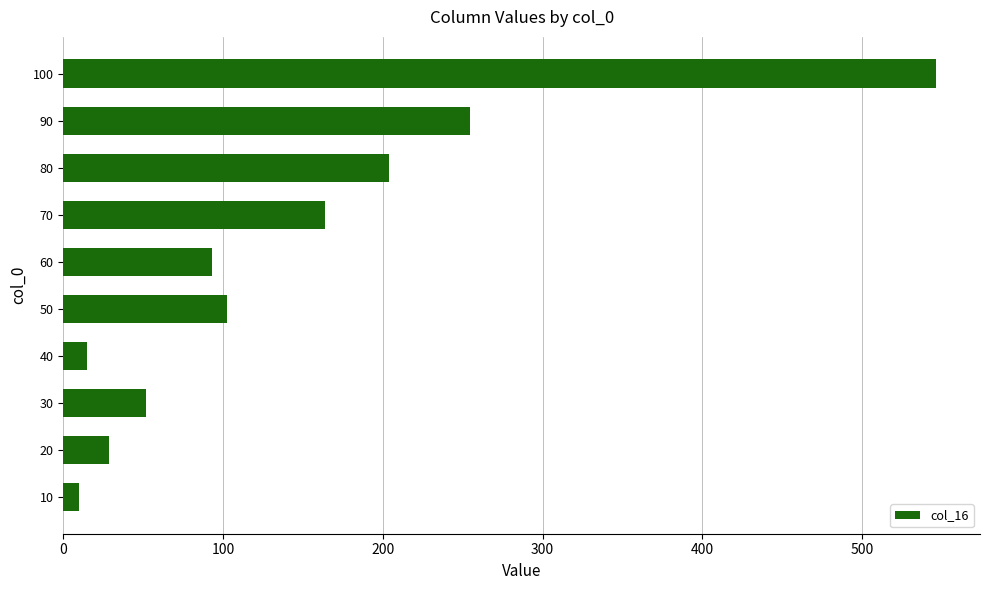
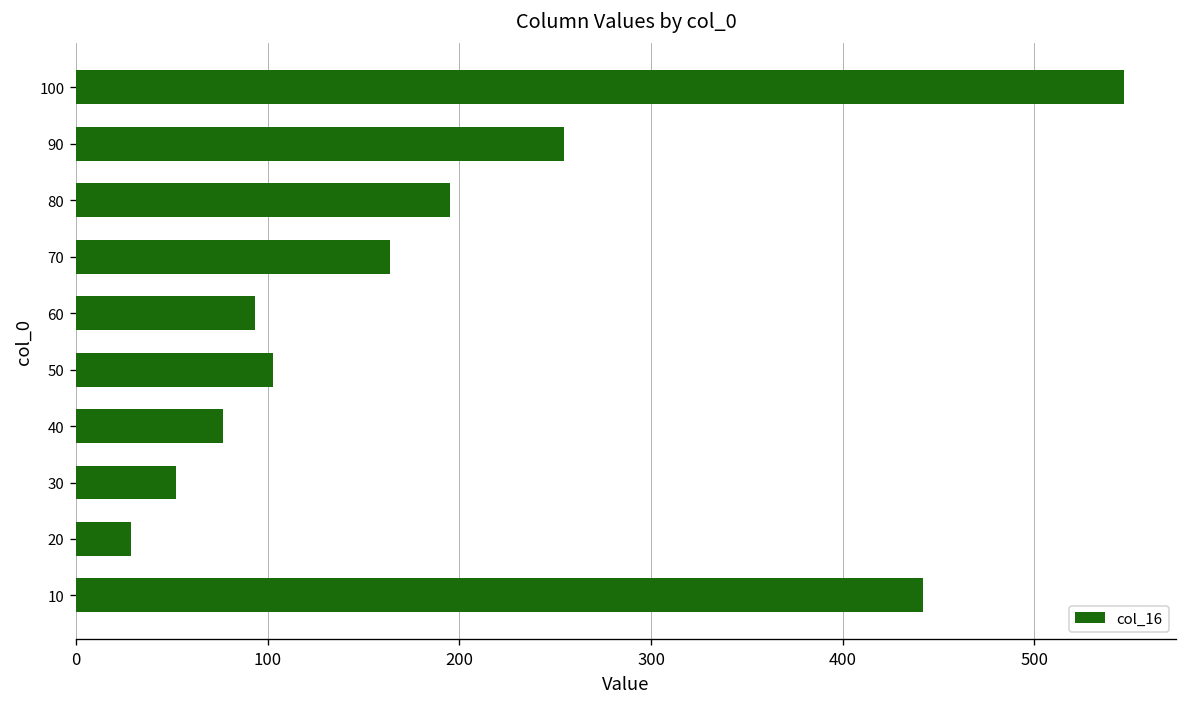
80: 204 -> 195
40: 15 -> 77
10: 10 -> 442
